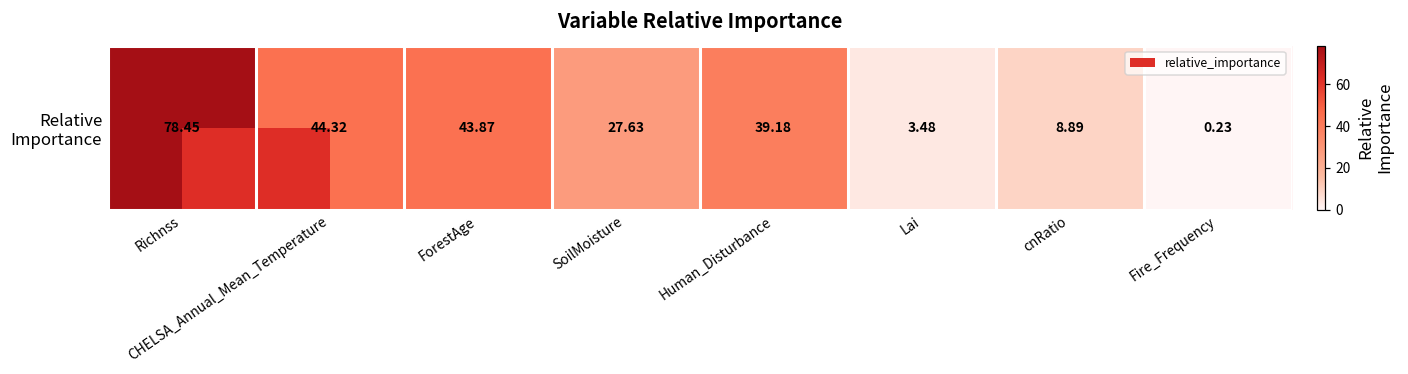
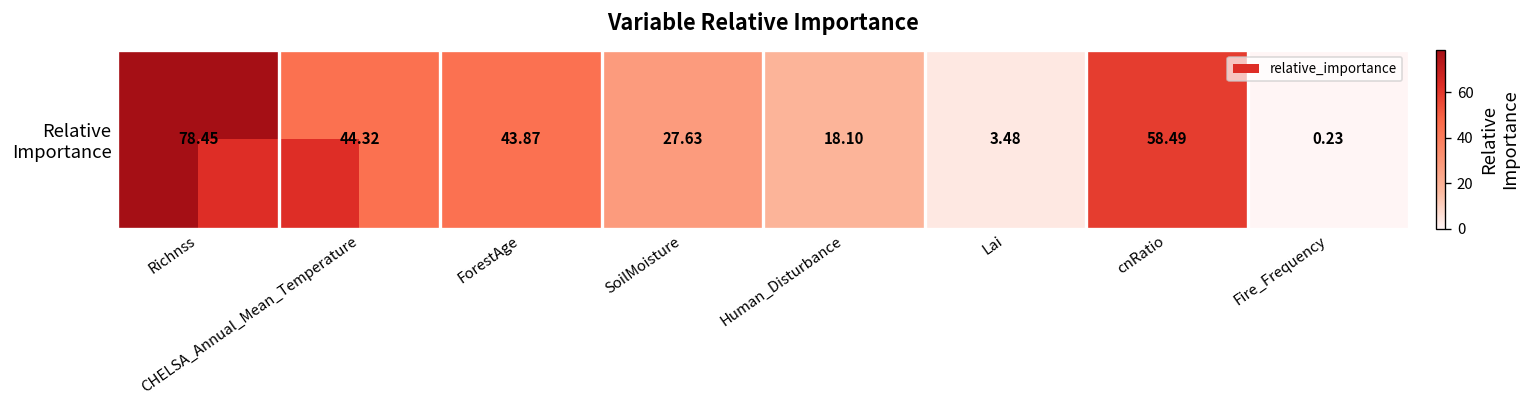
Relative Importance, Human_Disturbance: 39.18 -> 18.10
Relative Importance, cnRatio: 8.89 -> 58.49
